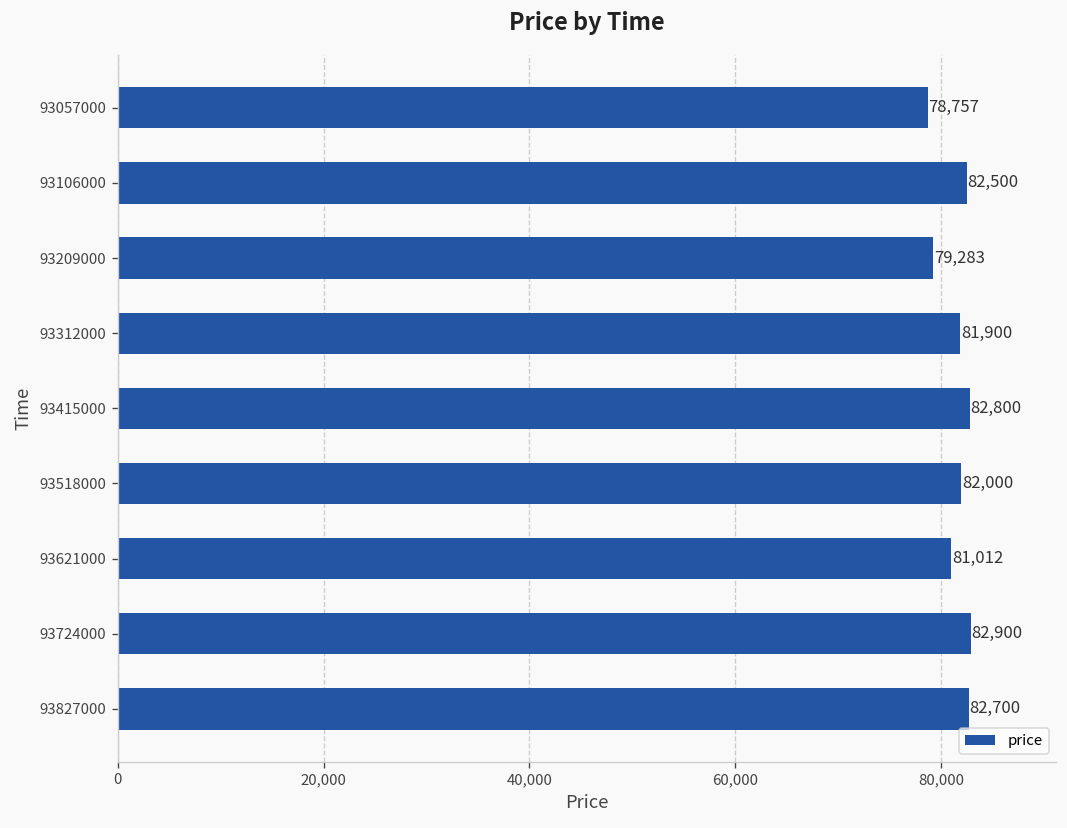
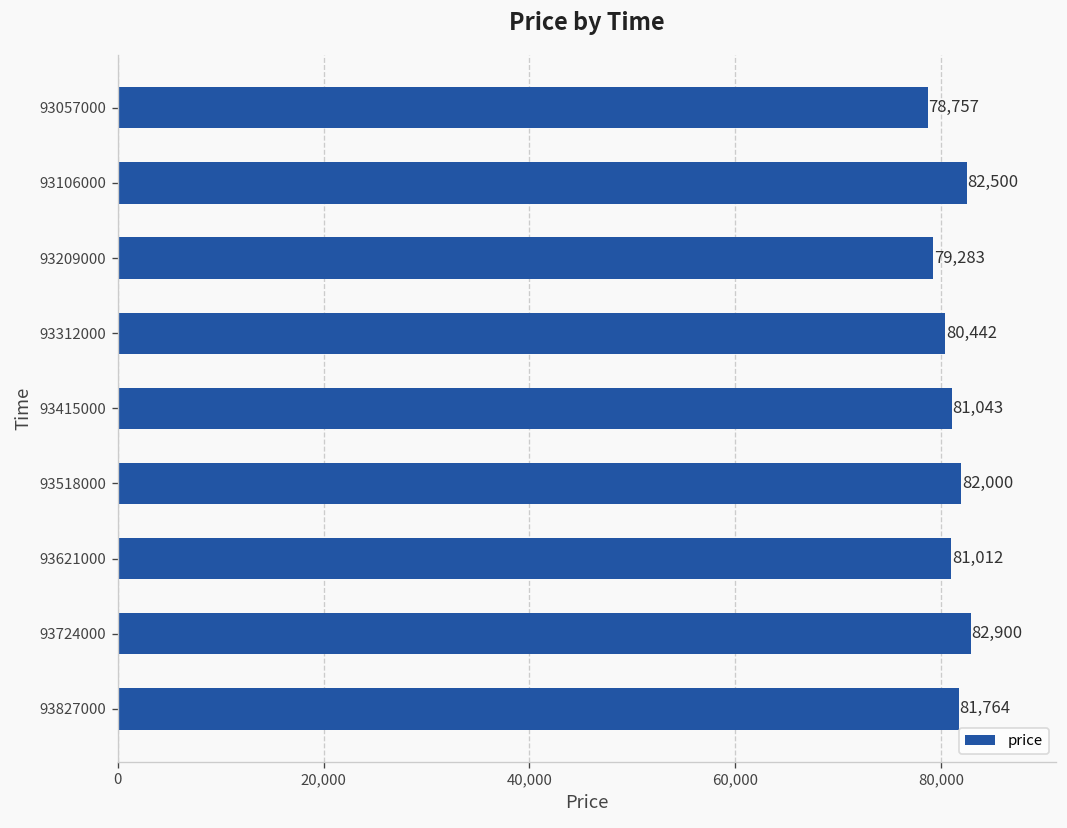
93312000: 81,900 -> 80,442
93415000: 82,800 -> 81,043
93827000: 82,700 -> 81,764
